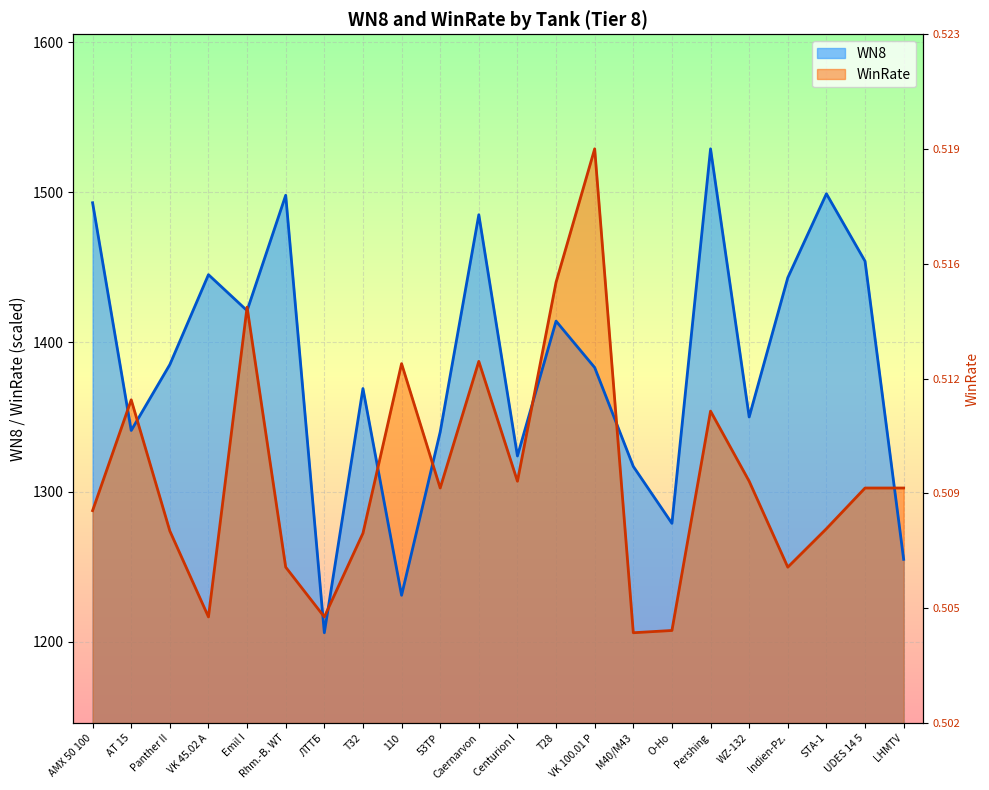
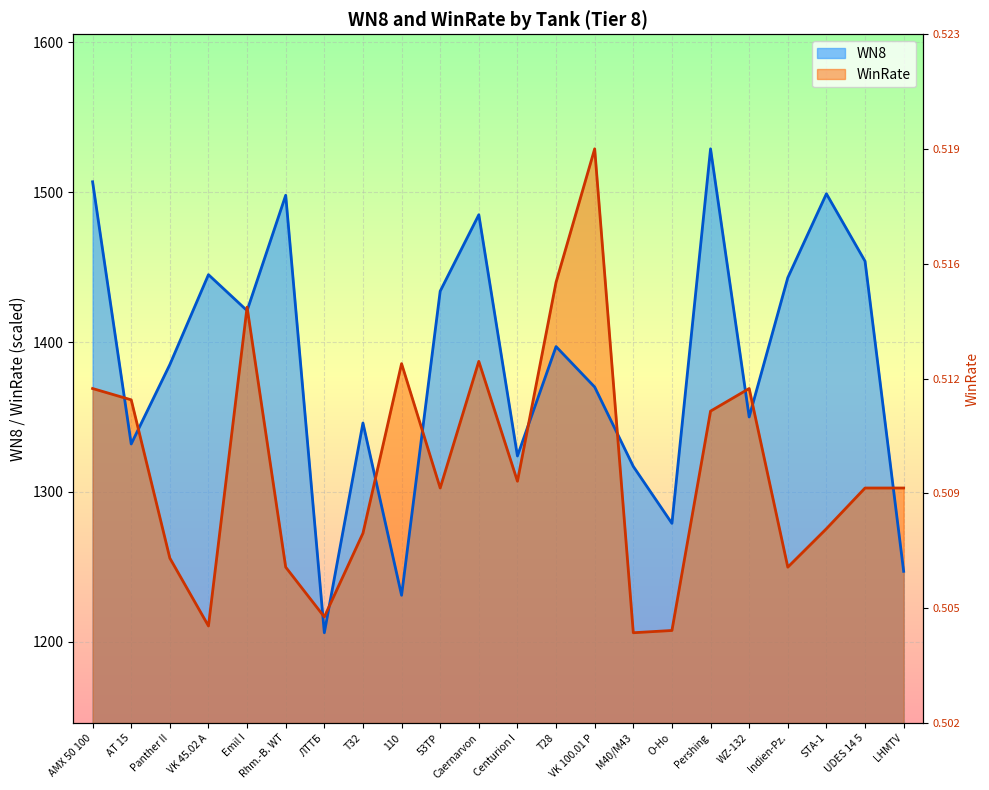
WN8, AMX 50 100: 1493 -> 1507
WinRate, AMX 50 100: 1288 -> 1369
WN8, AT 15: 1341 -> 1332
WinRate, Panther II: 1274 -> 1256
WinRate, VK 45.02 A: 1217 -> 1211
WN8, T32: 1369 -> 1346
WN8, 53TP: 1340 -> 1434
WN8, T28: 1414 -> 1397
WN8, VK 100.01 P: 1383 -> 1370
WinRate, WZ-132: 1307 -> 1369
WN8, LHMTV: 1255 -> 1247
